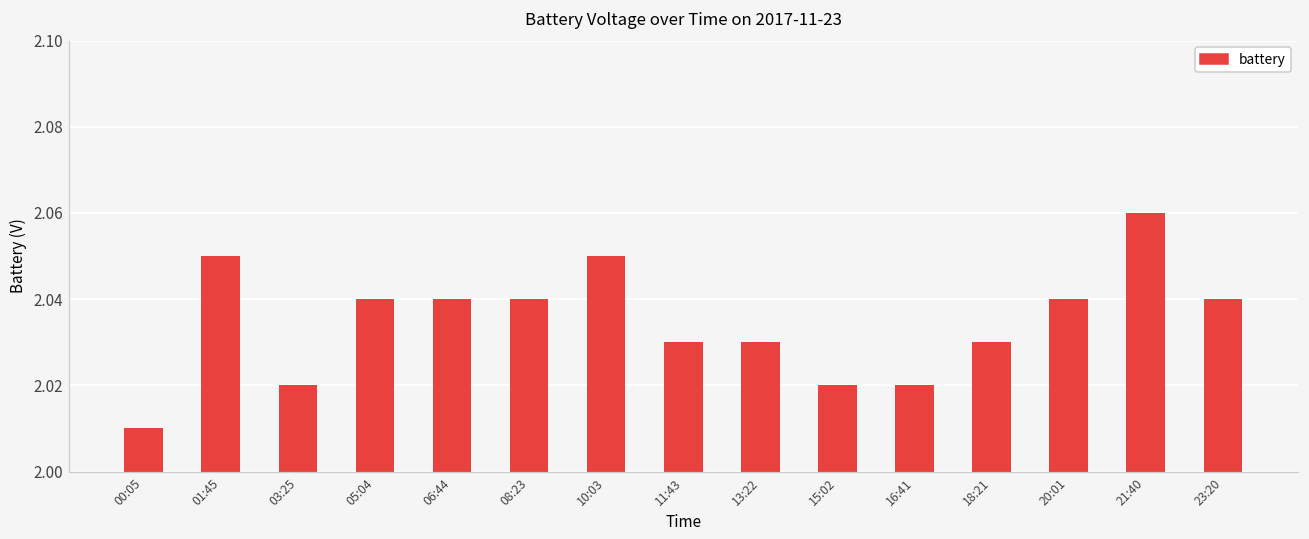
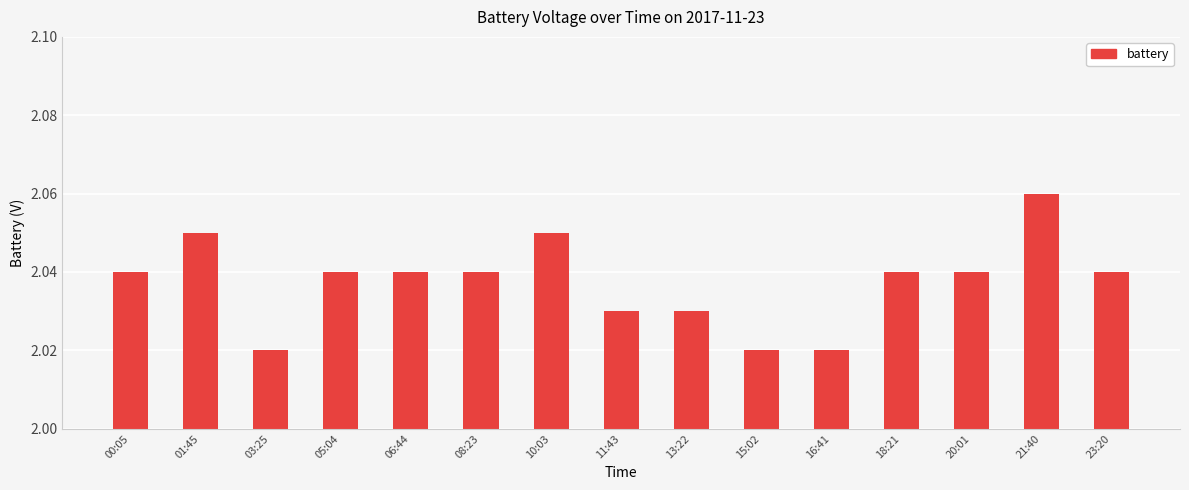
00:05: 2.01 -> 2.04
18:21: 2.03 -> 2.04
